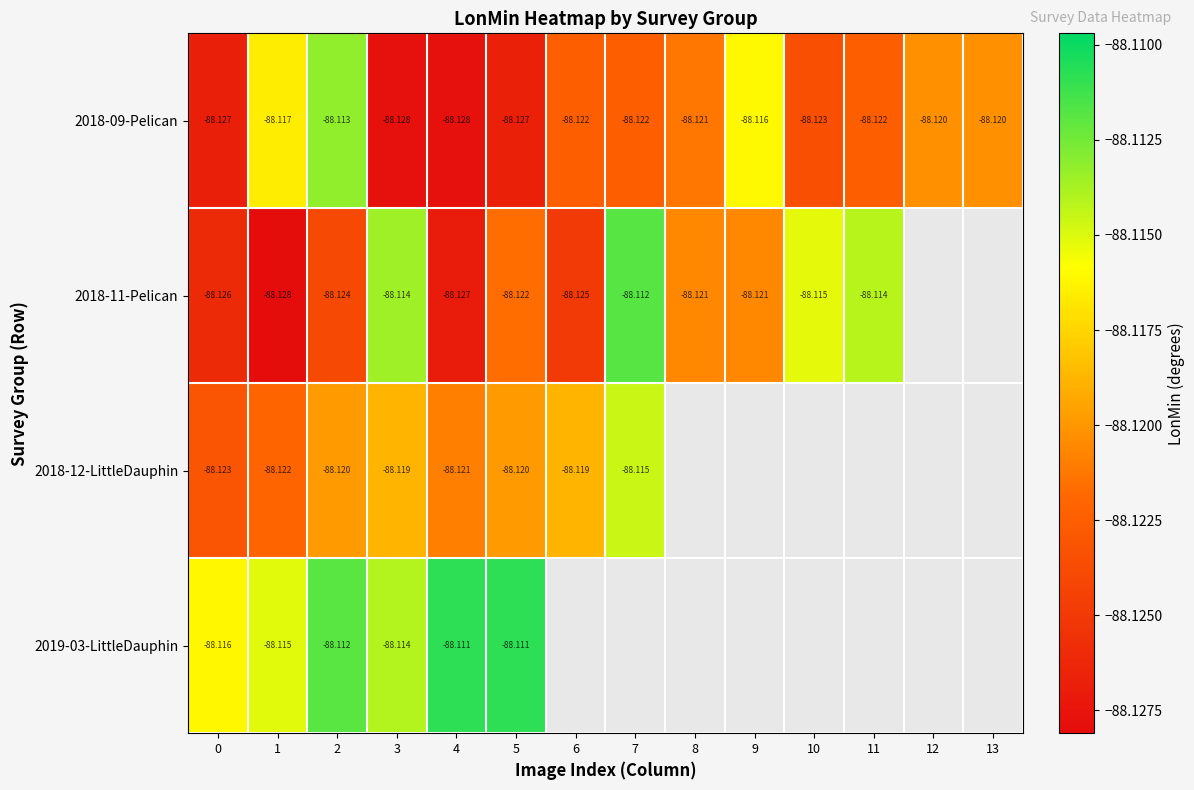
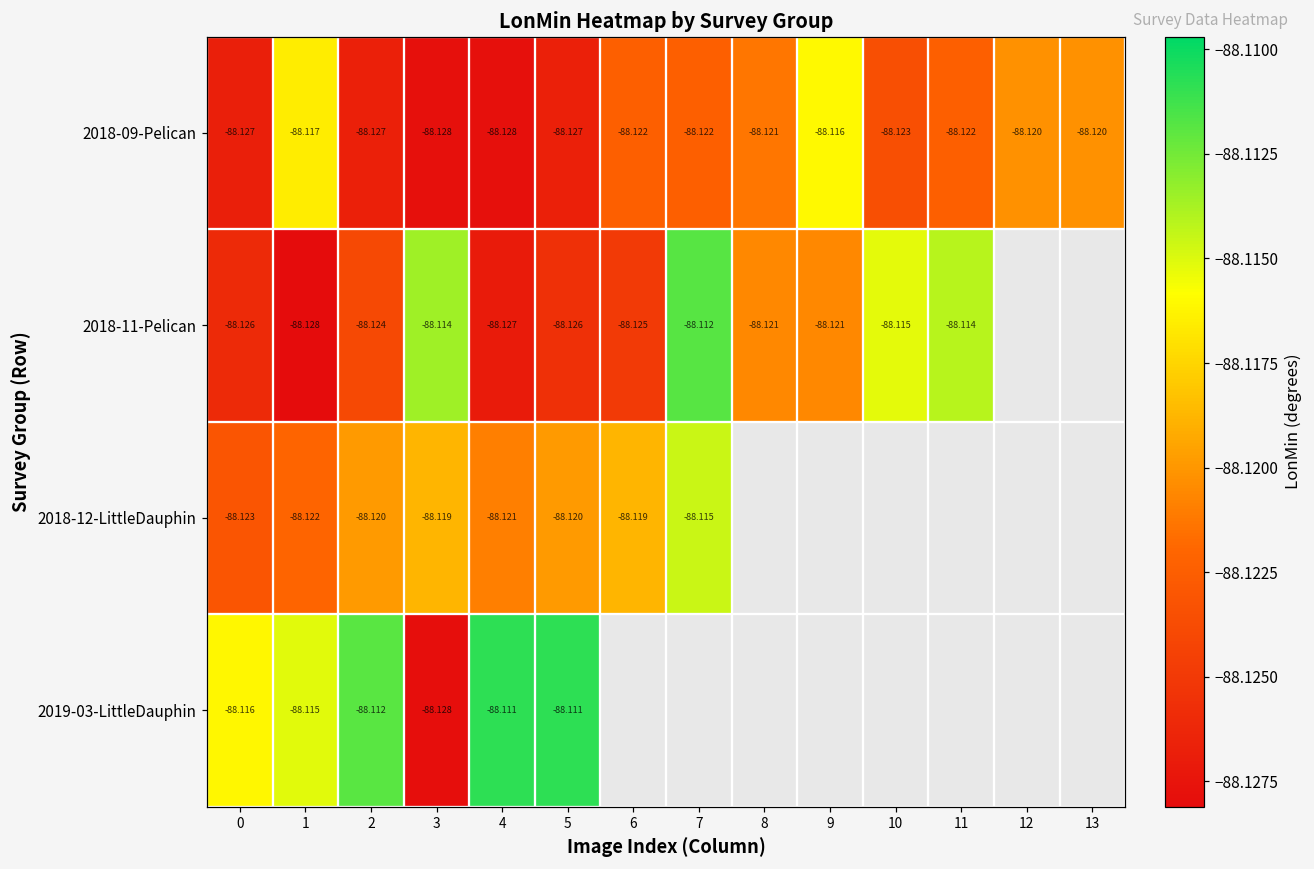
2018-09-Pelican, 2: -88.113 -> -88.127
2018-11-Pelican, 5: -88.122 -> -88.126
2019-03-LittleDauphin, 3: -88.114 -> -88.128
